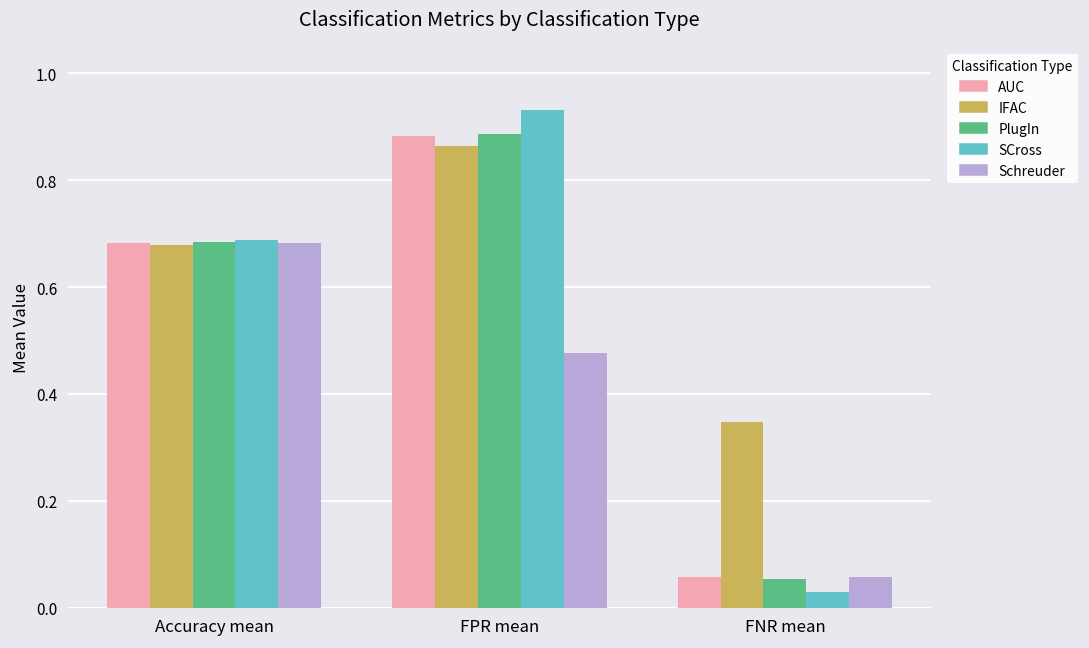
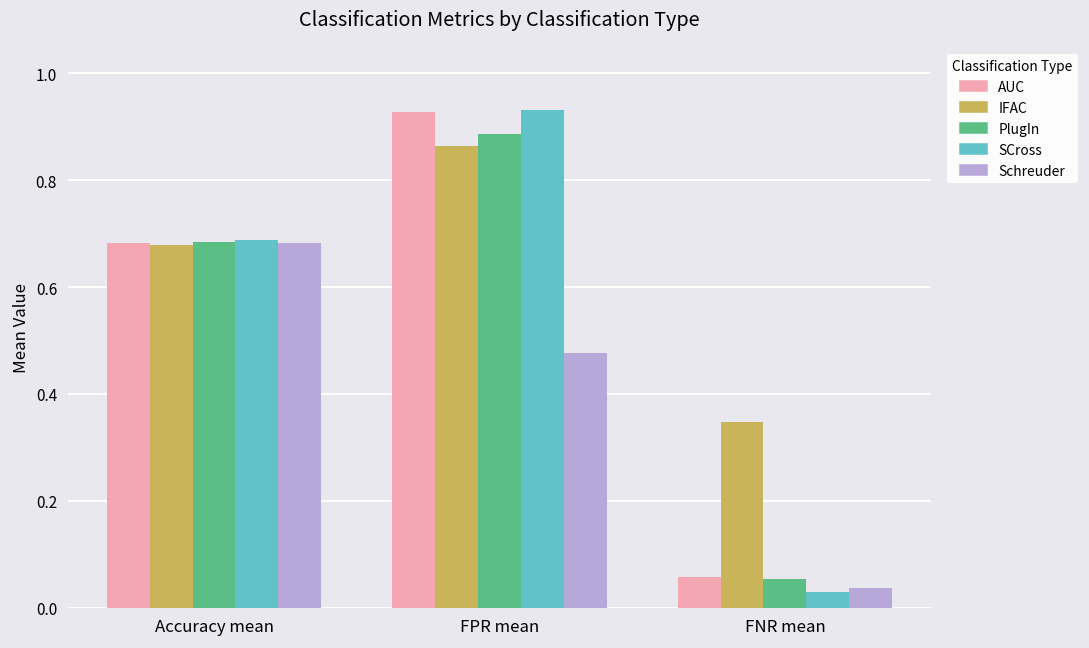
AUC, FPR mean: 0.88 -> 0.93
Schreuder, FNR mean: 0.06 -> 0.04
